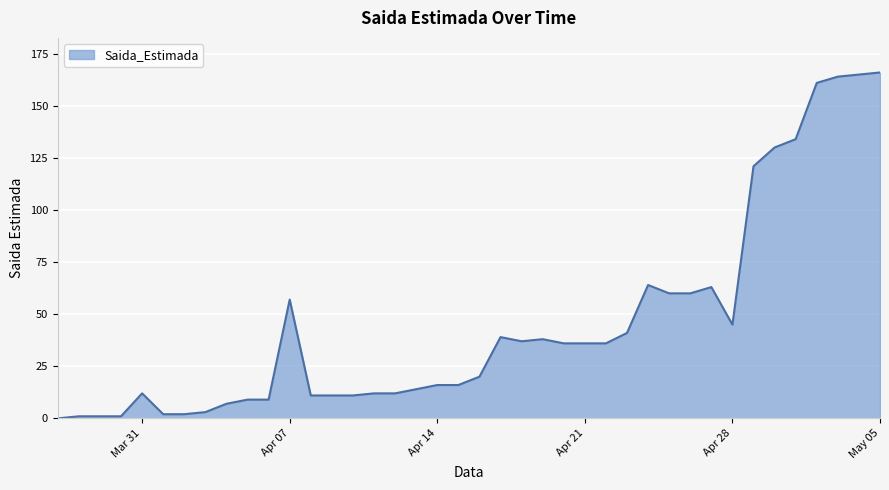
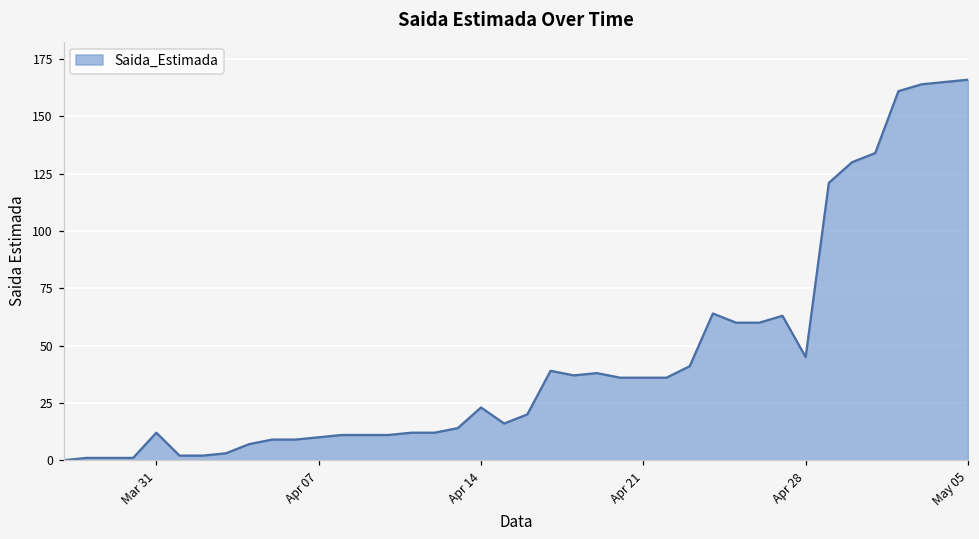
Apr 07: 57 -> 10
Apr 14: 16 -> 23
